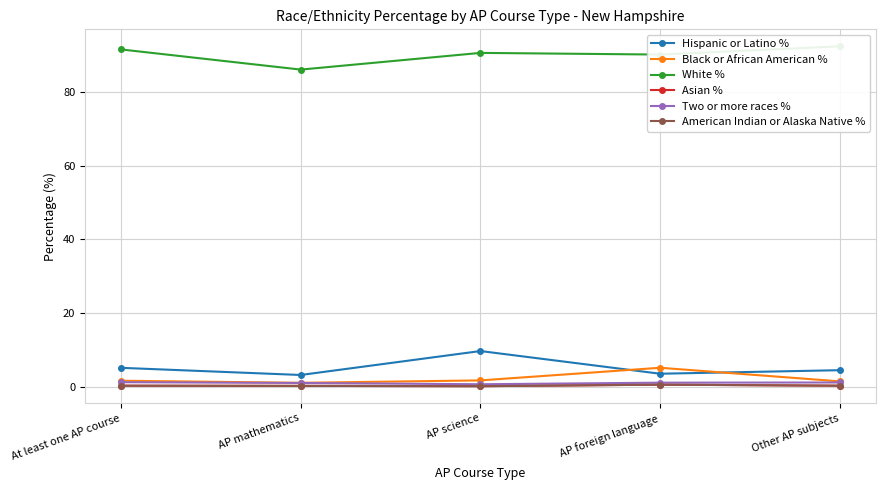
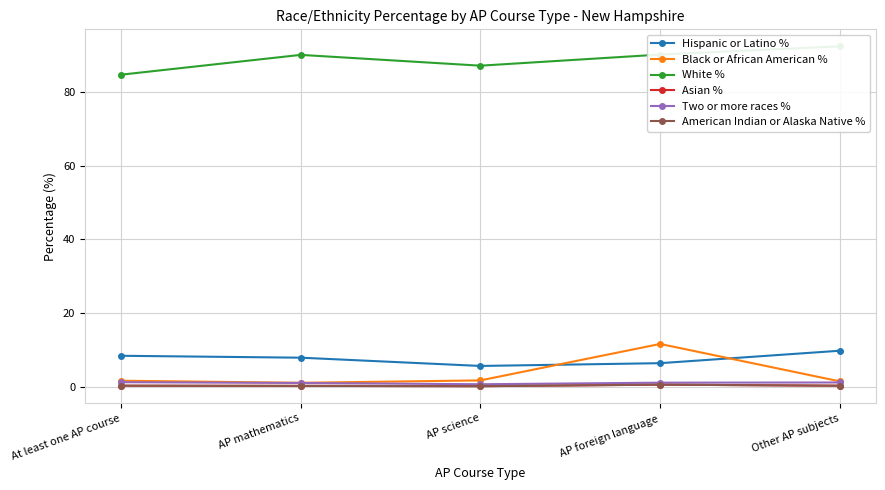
Hispanic or Latino %, At least one AP course: 5 -> 8
White %, At least one AP course: 92 -> 85
Hispanic or Latino %, AP mathematics: 3 -> 8
White %, AP mathematics: 86 -> 90
Hispanic or Latino %, AP science: 10 -> 6
White %, AP science: 91 -> 87
Hispanic or Latino %, AP foreign language: 4 -> 6
Black or African American %, AP foreign language: 5 -> 12
Hispanic or Latino %, Other AP subjects: 4 -> 10
